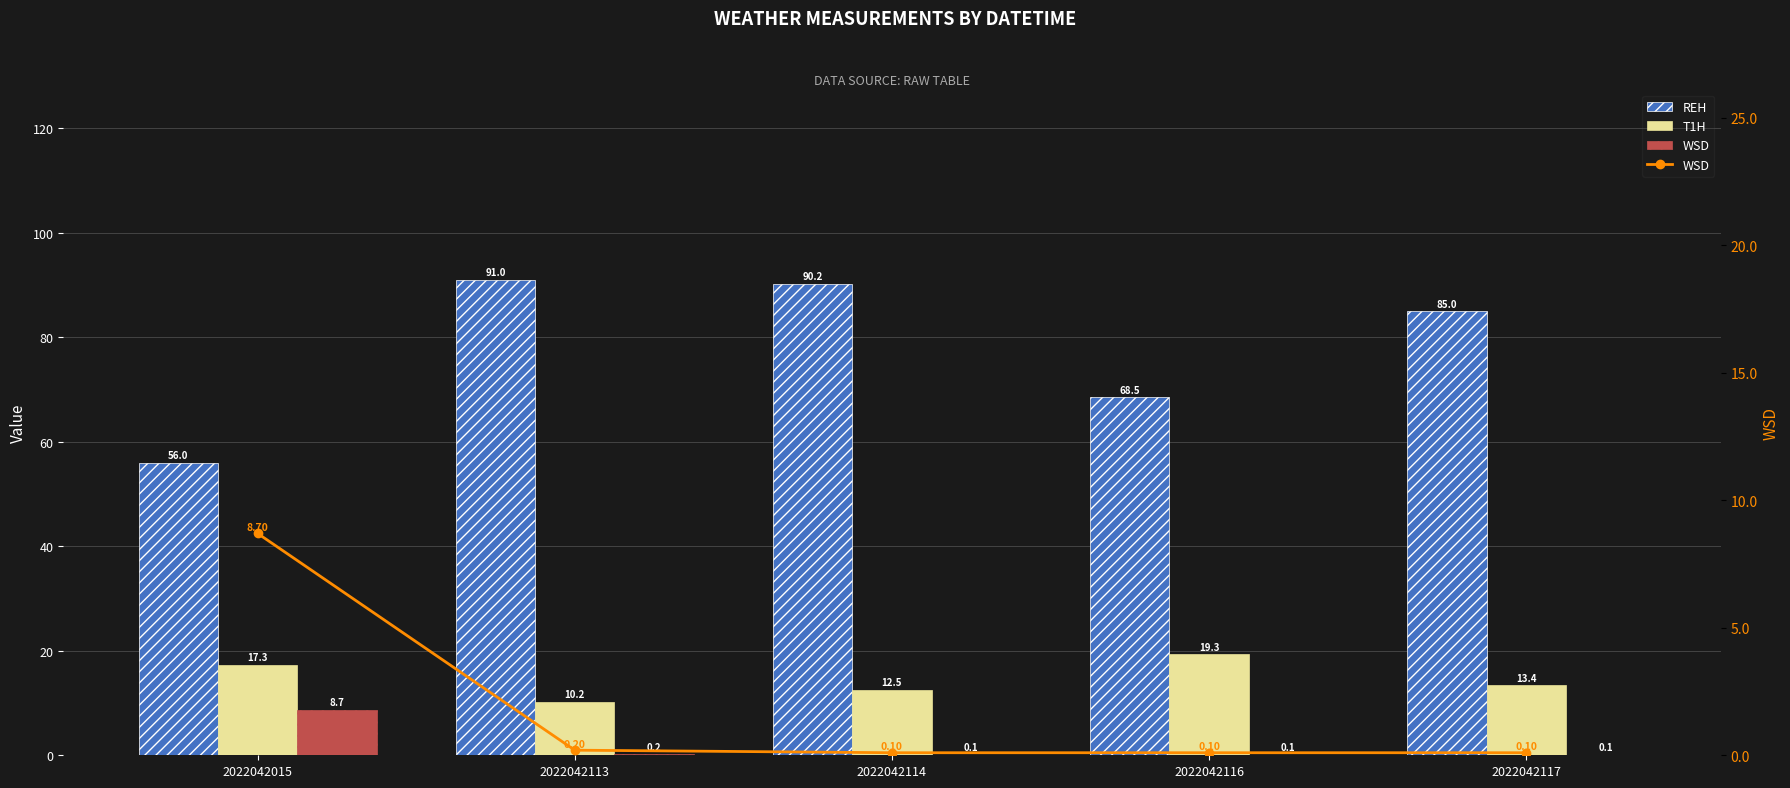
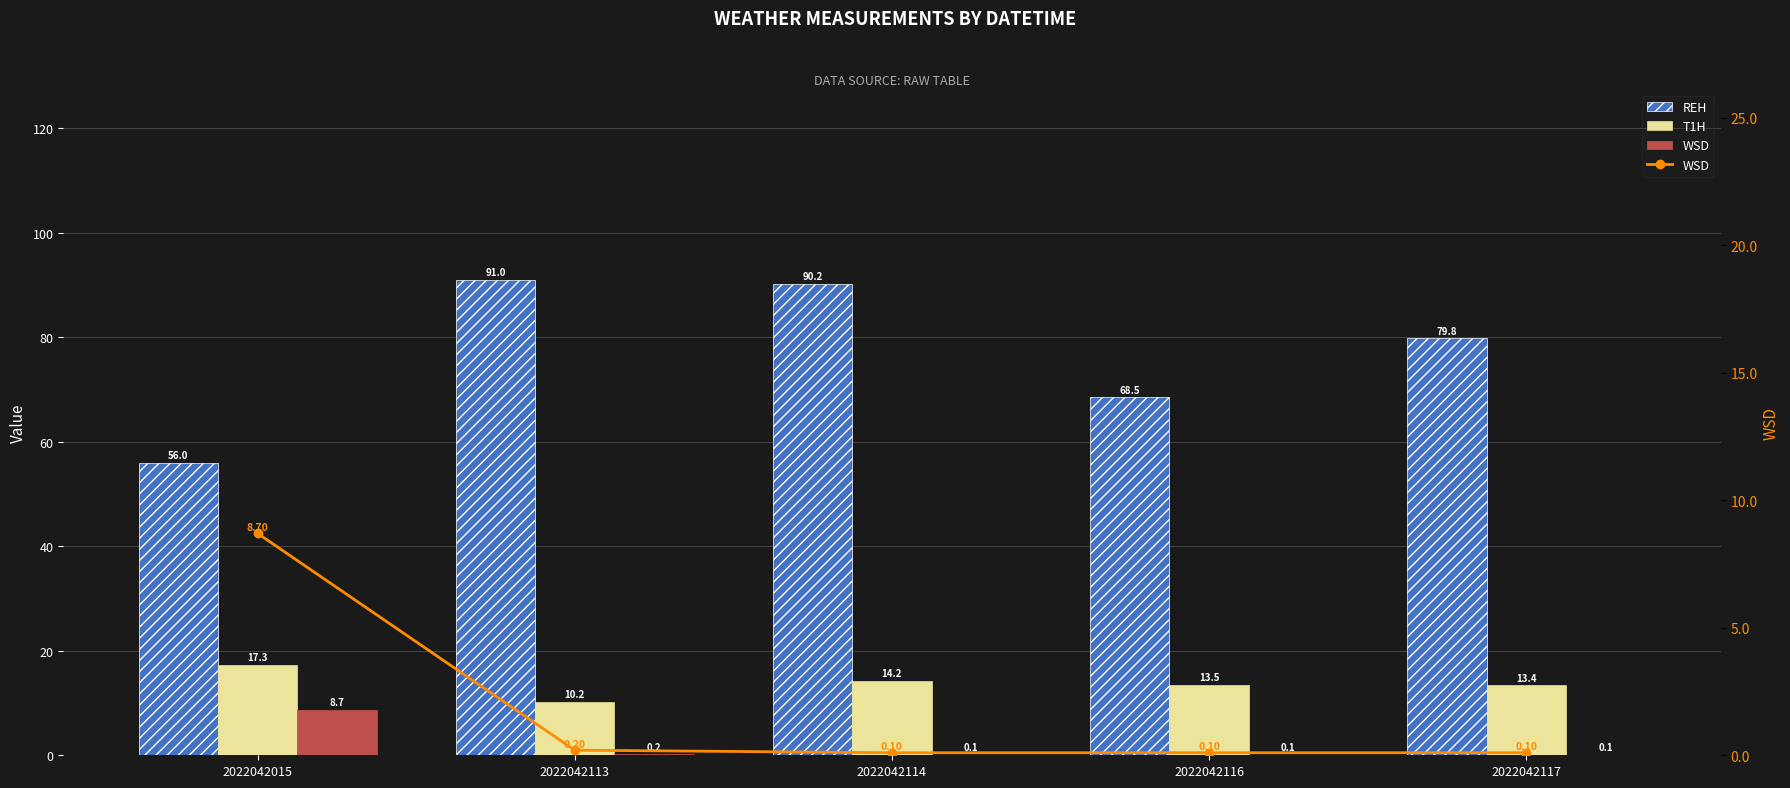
T1H, 2022042114: 12.5 -> 14.2
T1H, 2022042116: 19.3 -> 13.5
REH, 2022042117: 85.0 -> 79.8
